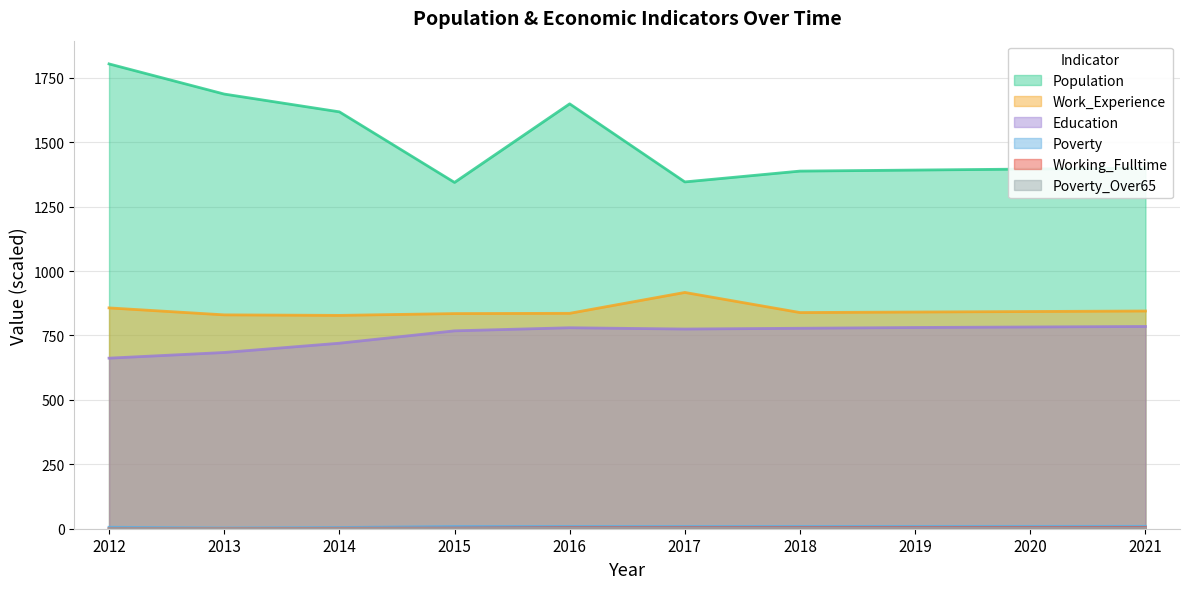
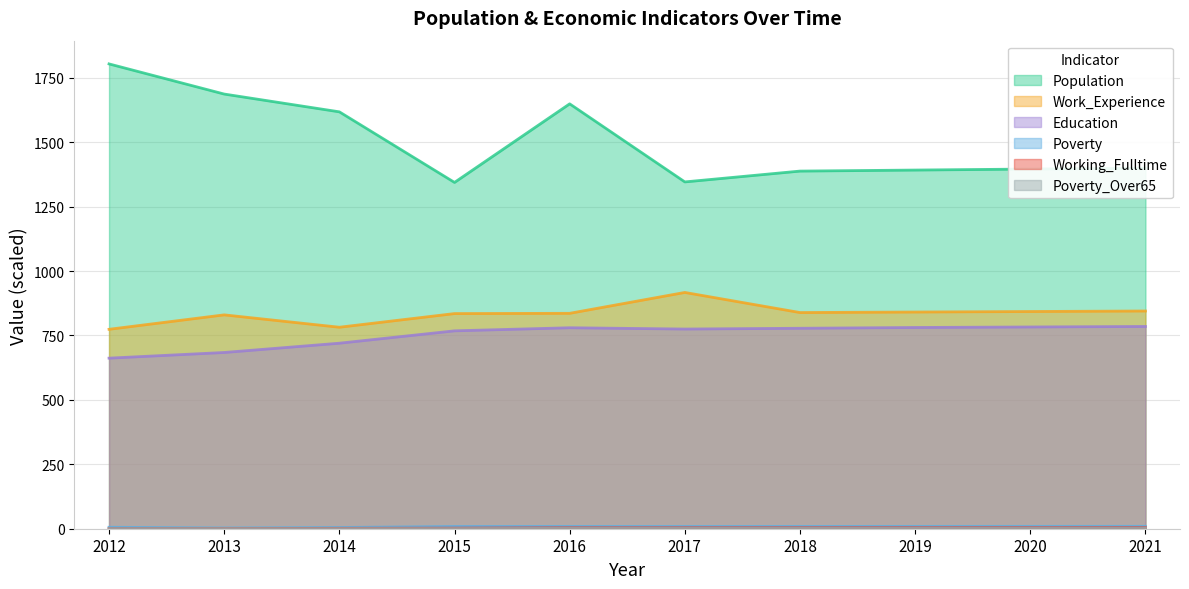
Work_Experience, 2012: 860 -> 770
Work_Experience, 2014: 830 -> 780
